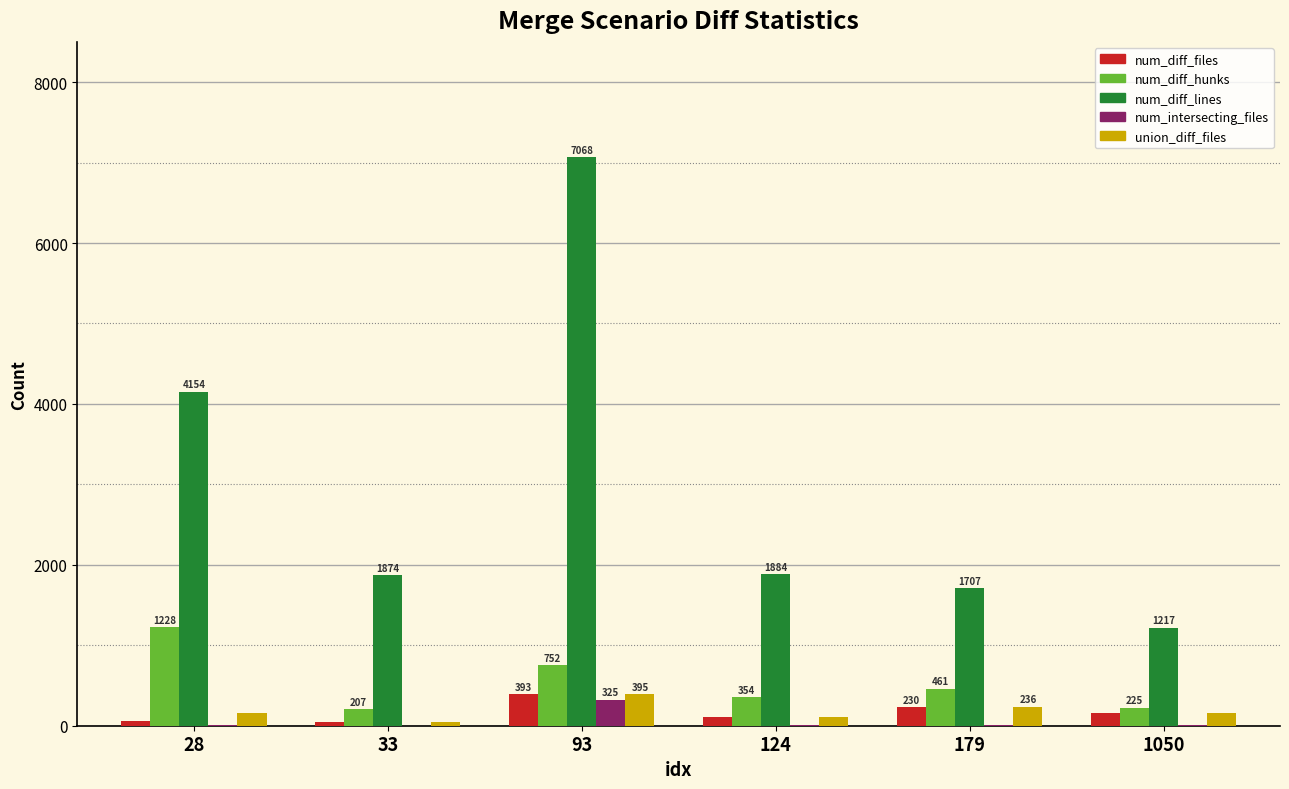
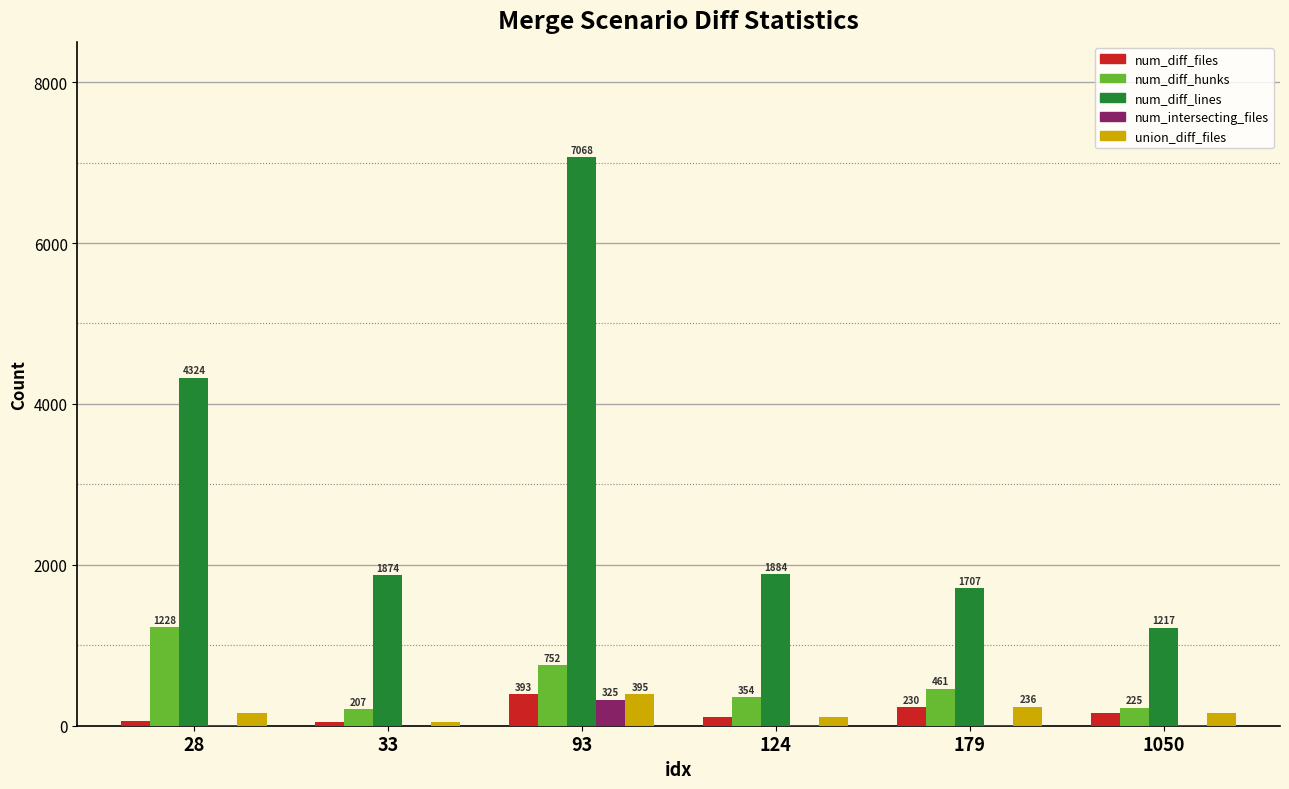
num_diff_lines, 28: 4154 -> 4324
